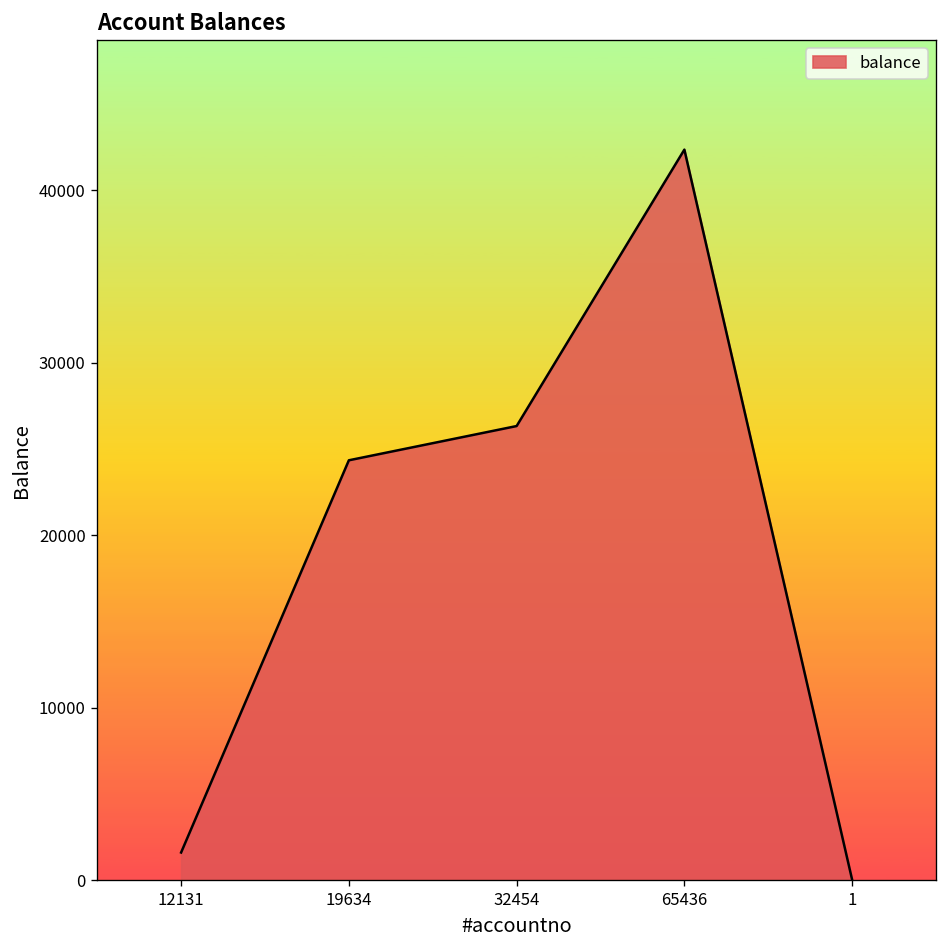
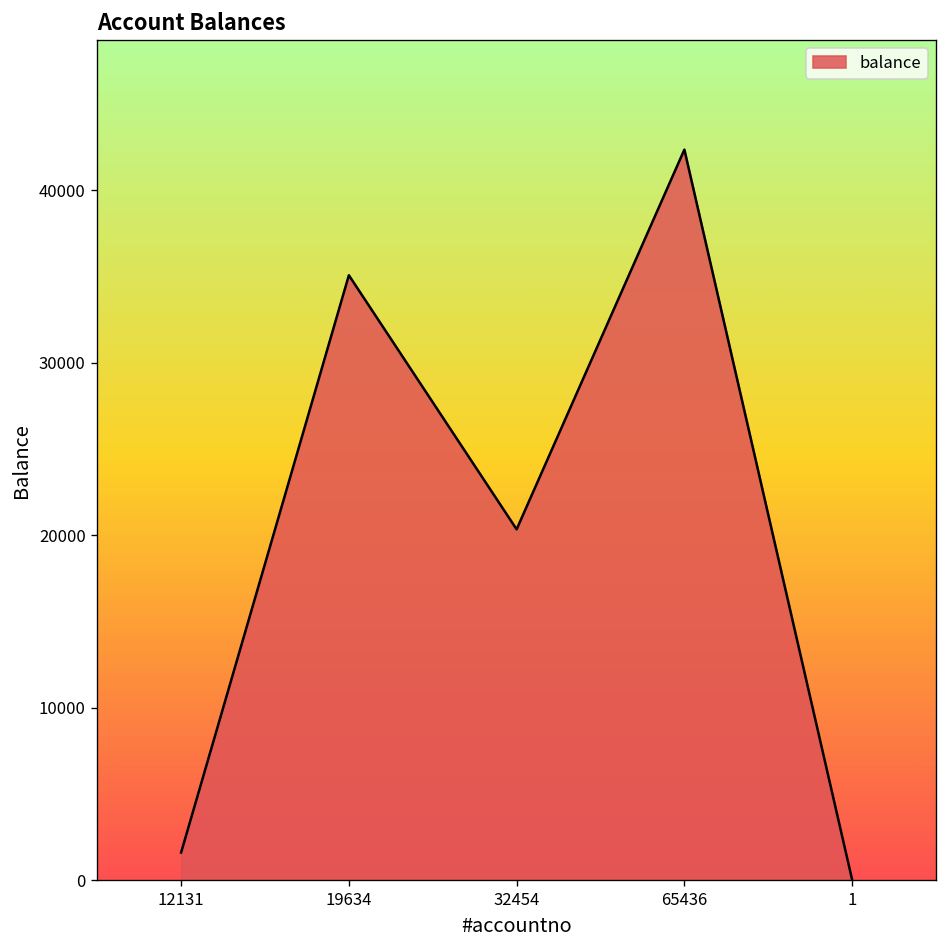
19634: 24300 -> 35100
32454: 26300 -> 20300
